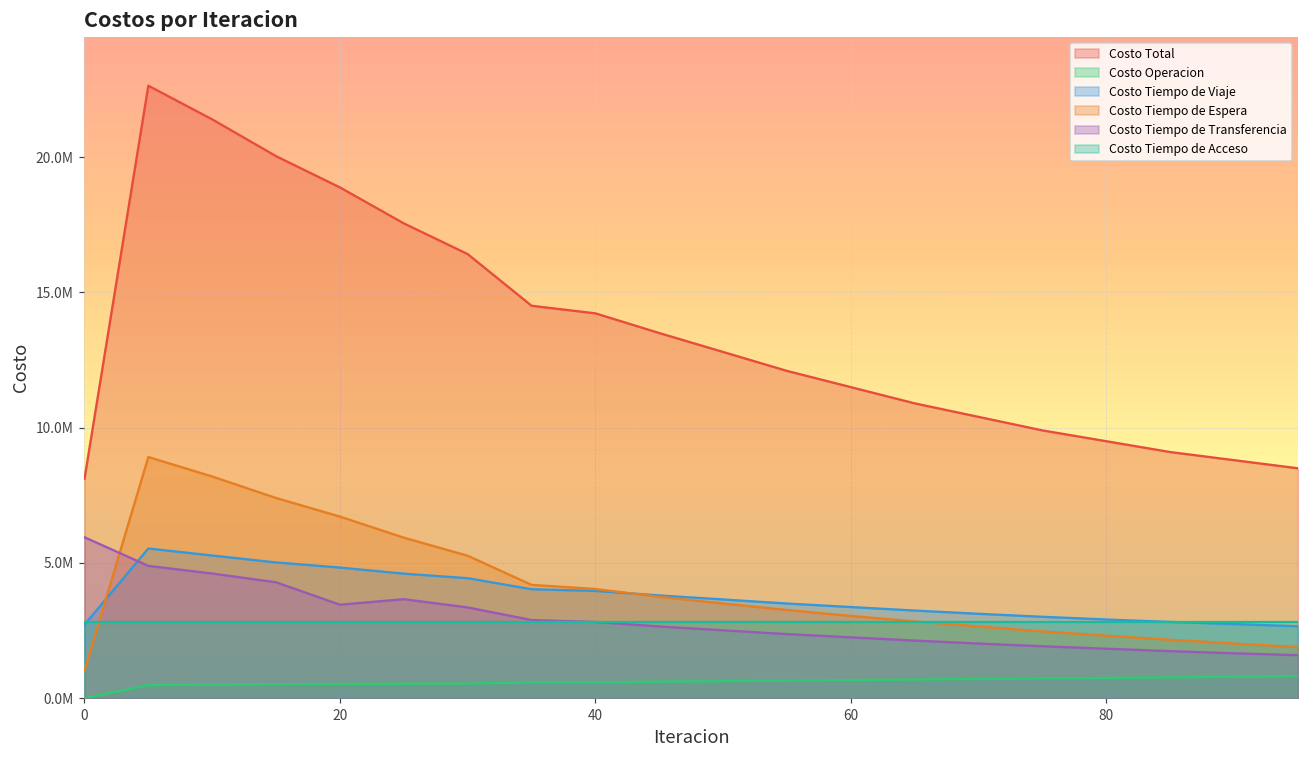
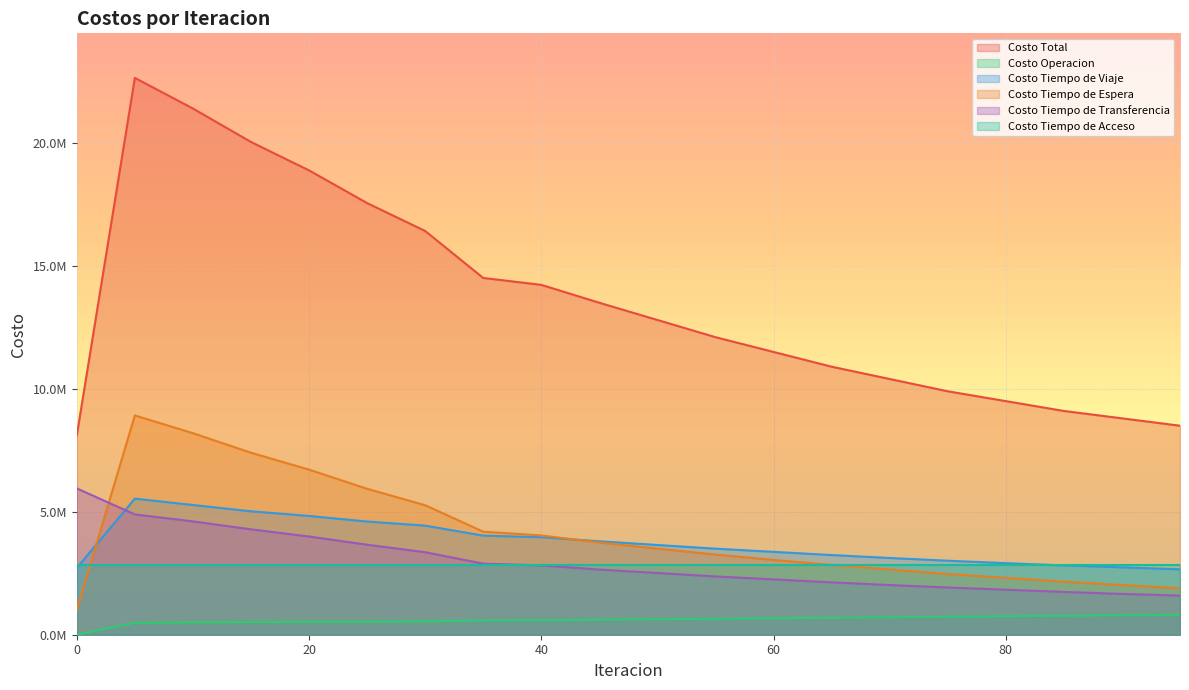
Costo Tiempo de Transferencia, 20: 3500000 -> 4000000
